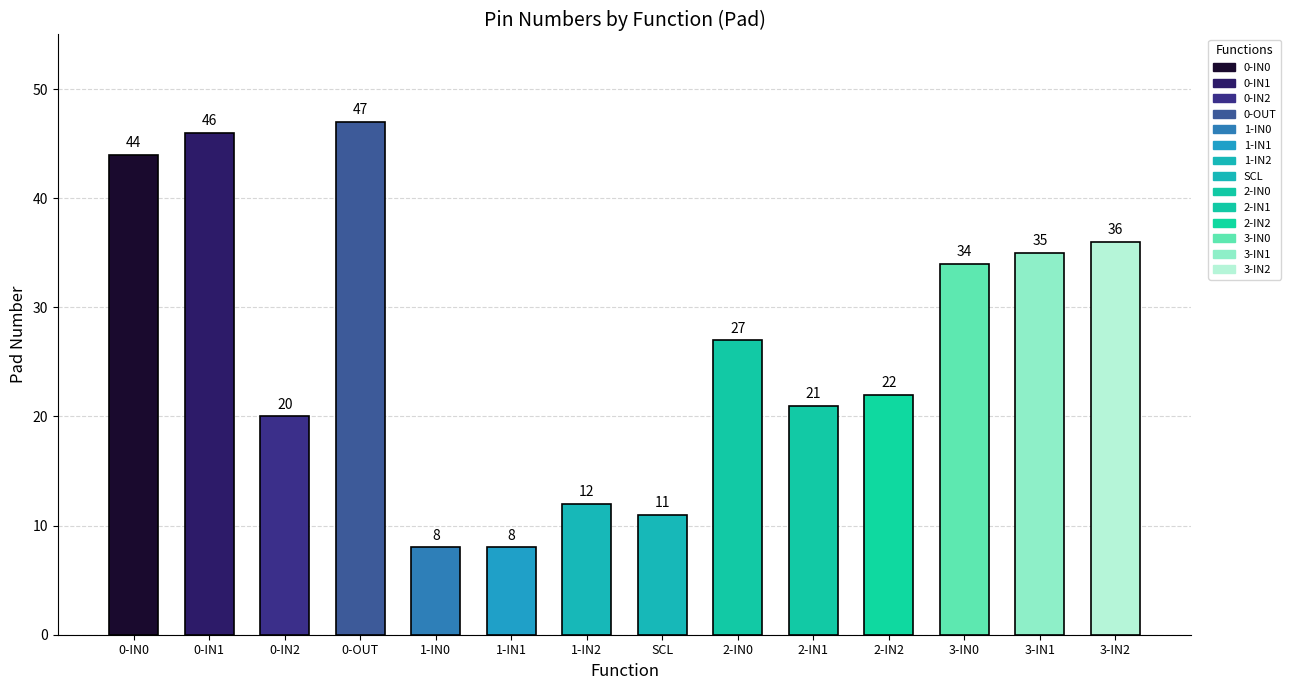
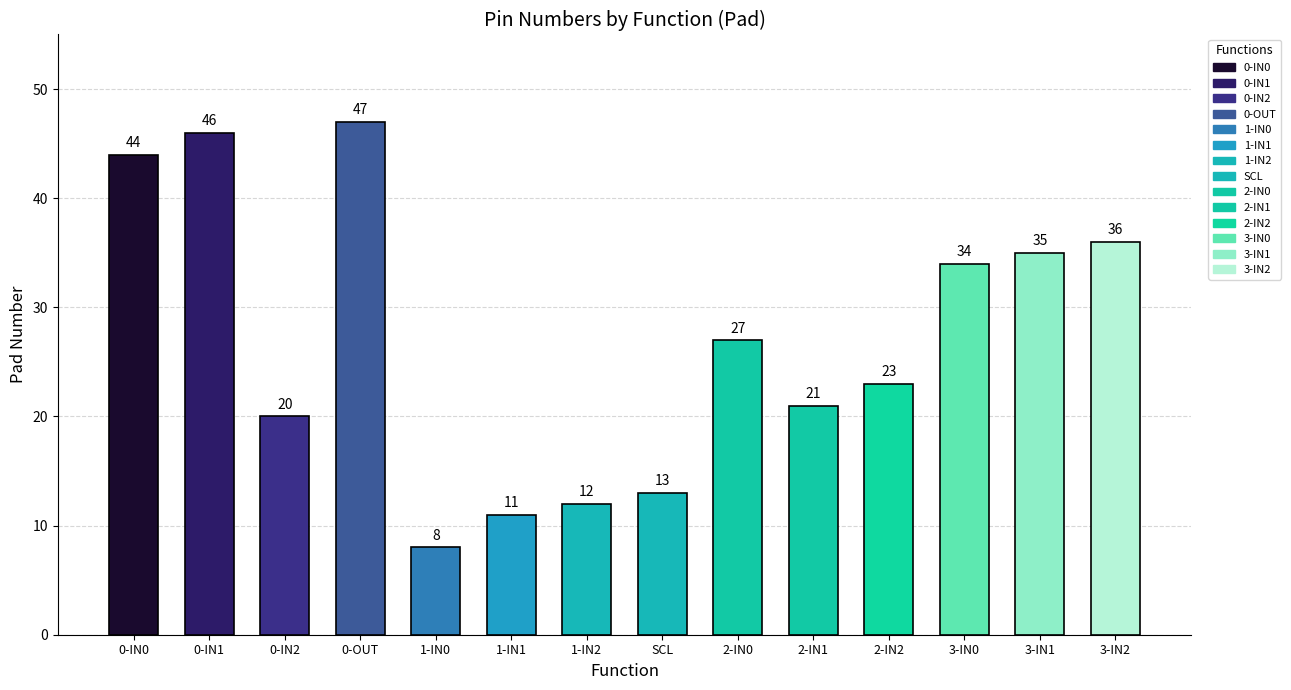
1-IN1: 8 -> 11
SCL: 11 -> 13
2-IN2: 22 -> 23
